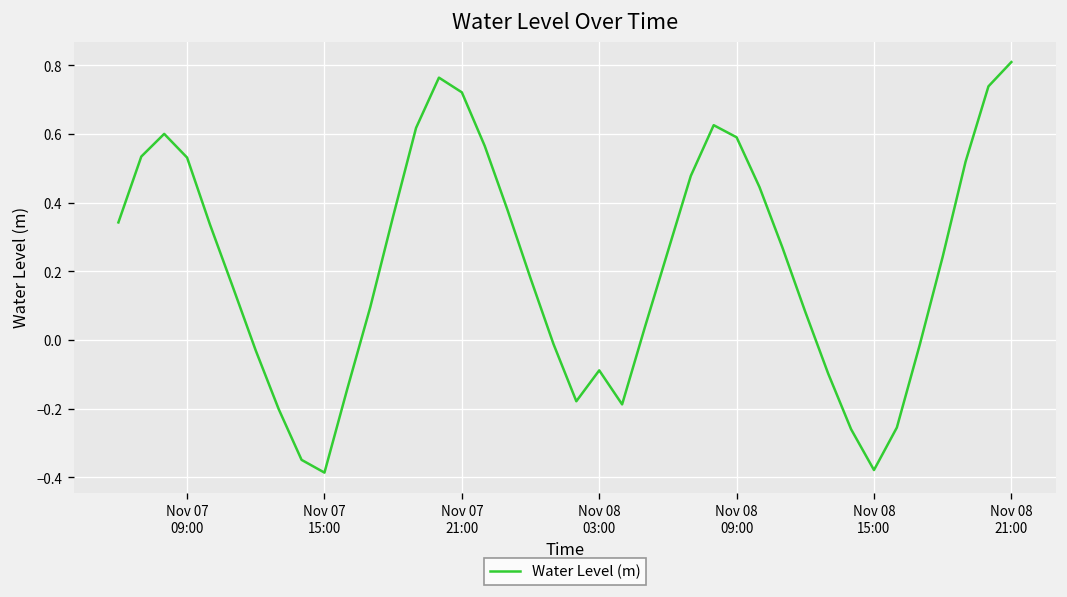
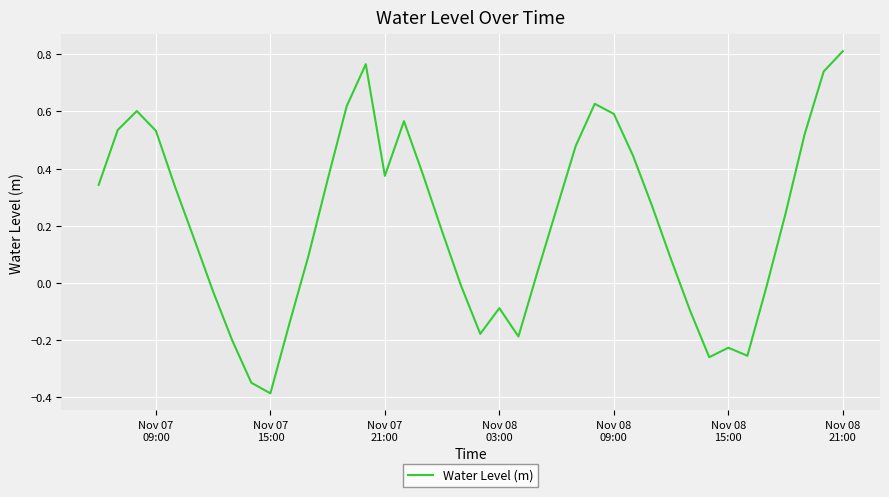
Nov 07 21:00: 0.72 -> 0.37
Nov 08 15:00: -0.38 -> -0.23
